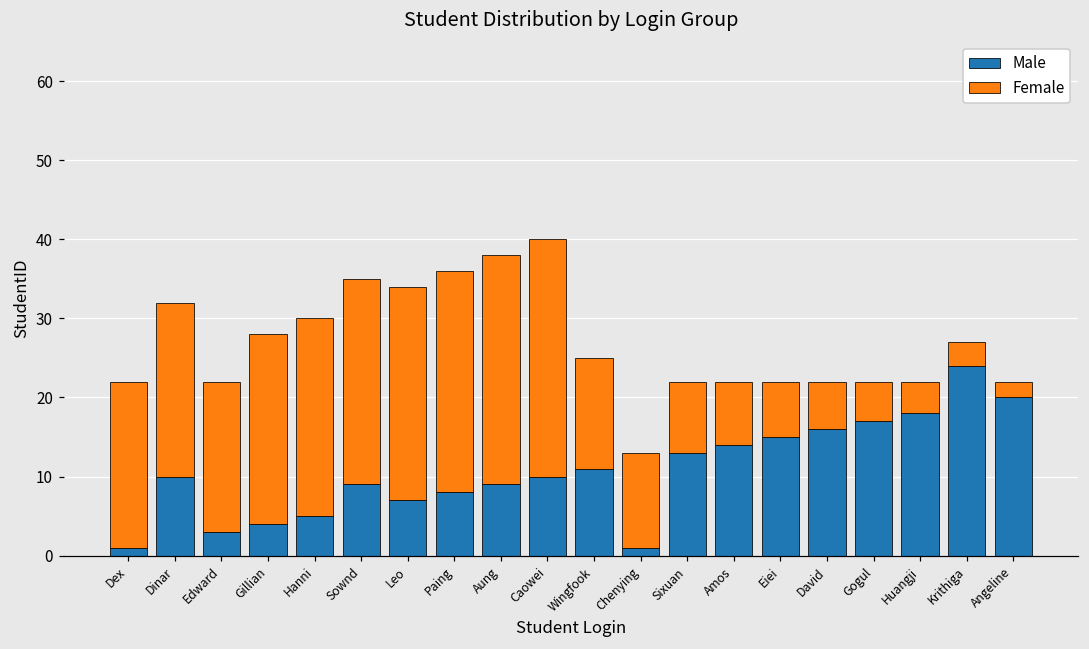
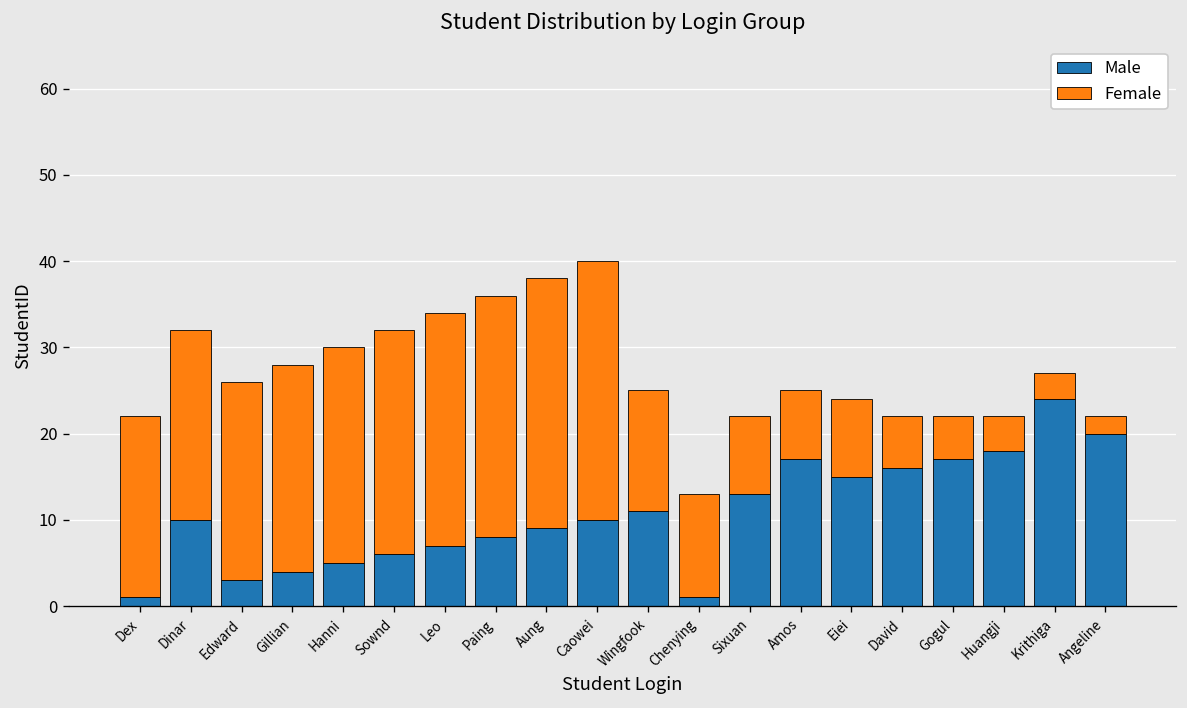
Female, Edward: 19 -> 23
Male, Sownd: 9 -> 6
Male, Amos: 14 -> 17
Female, Eiei: 7 -> 9
